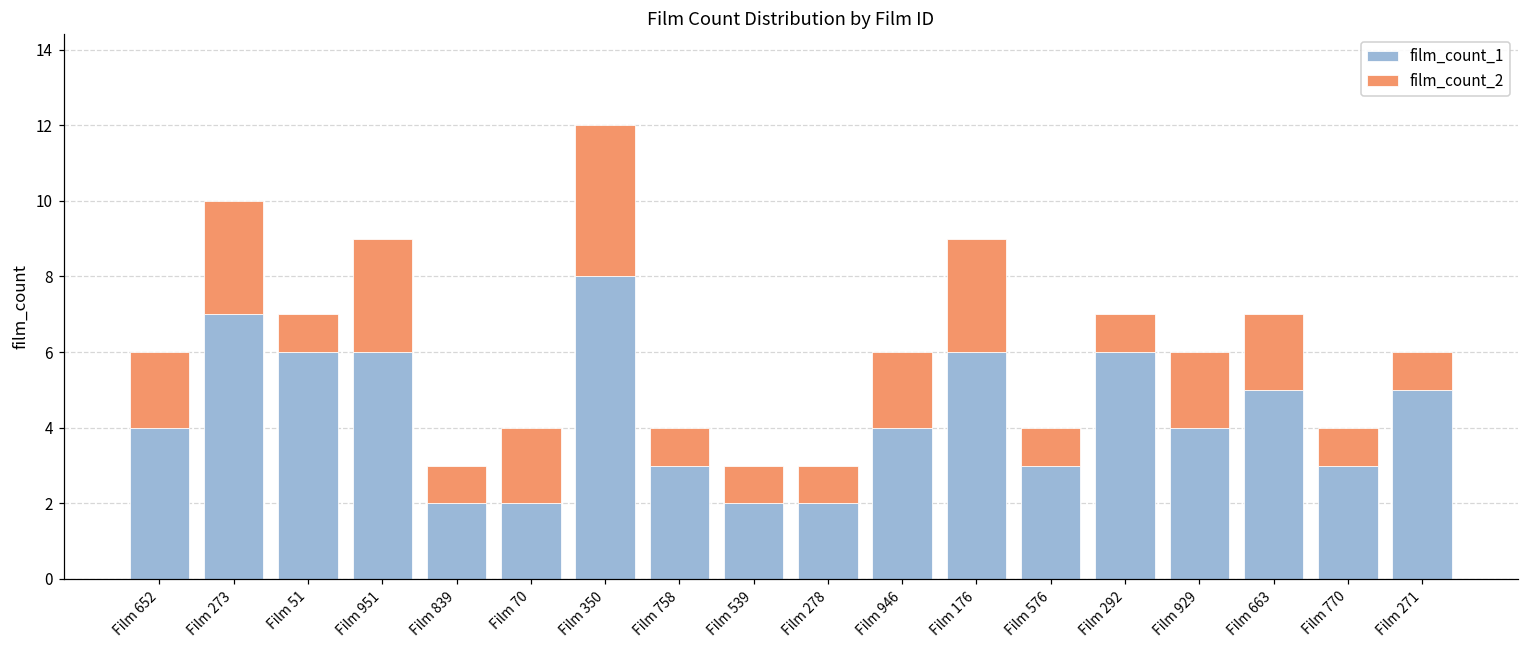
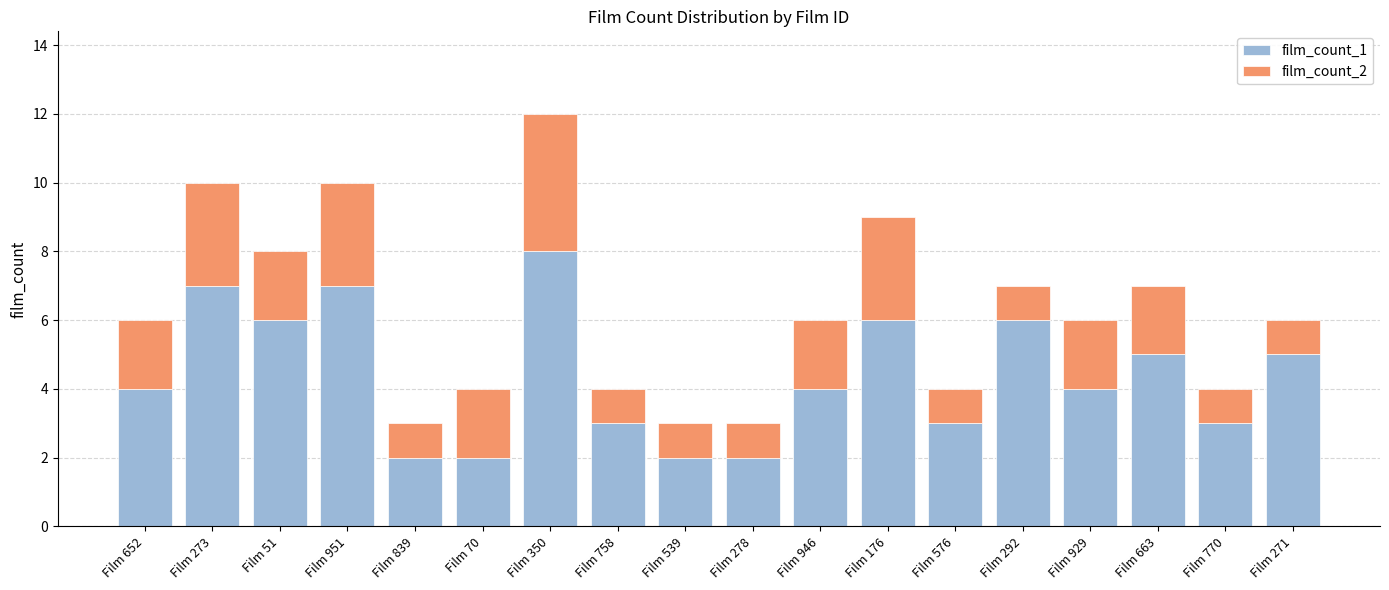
film_count_2, Film 51: 1 -> 2
film_count_1, Film 951: 6 -> 7
